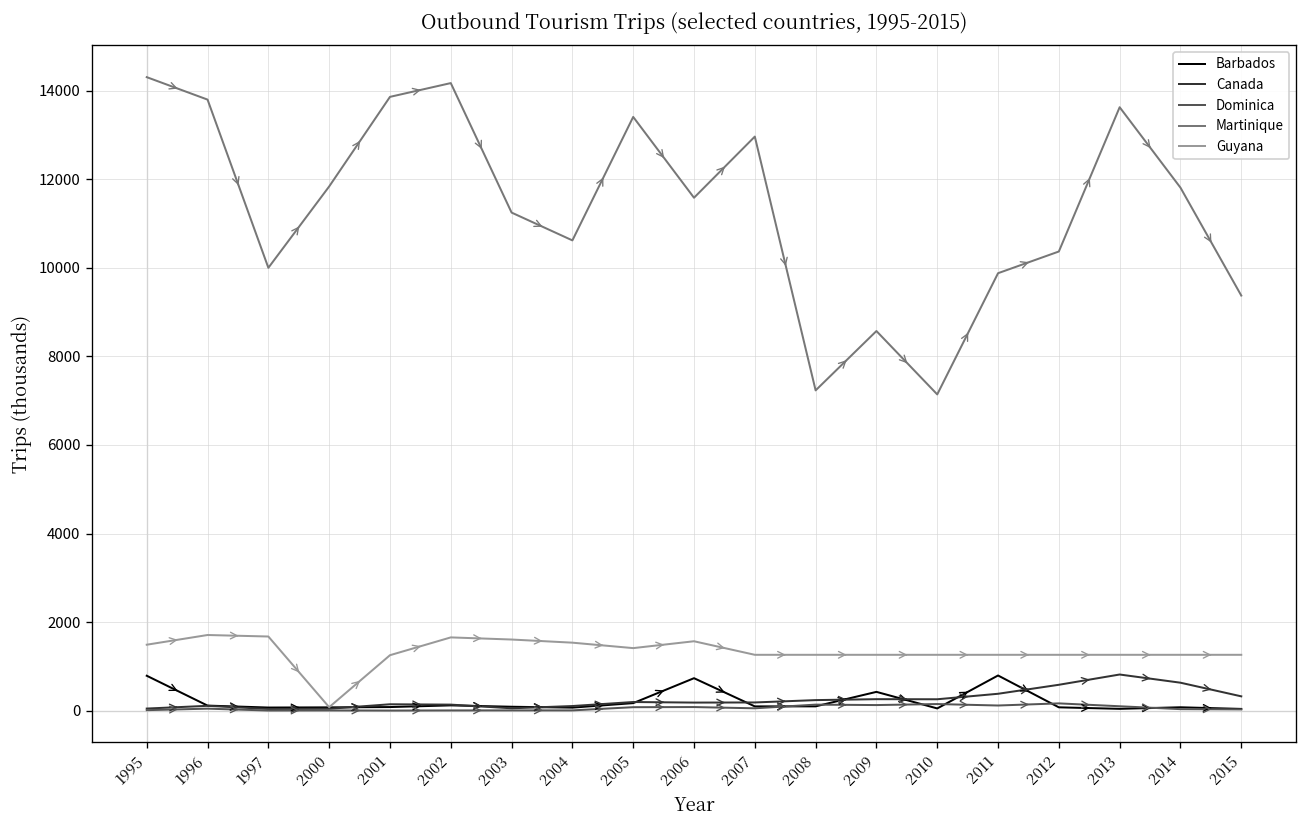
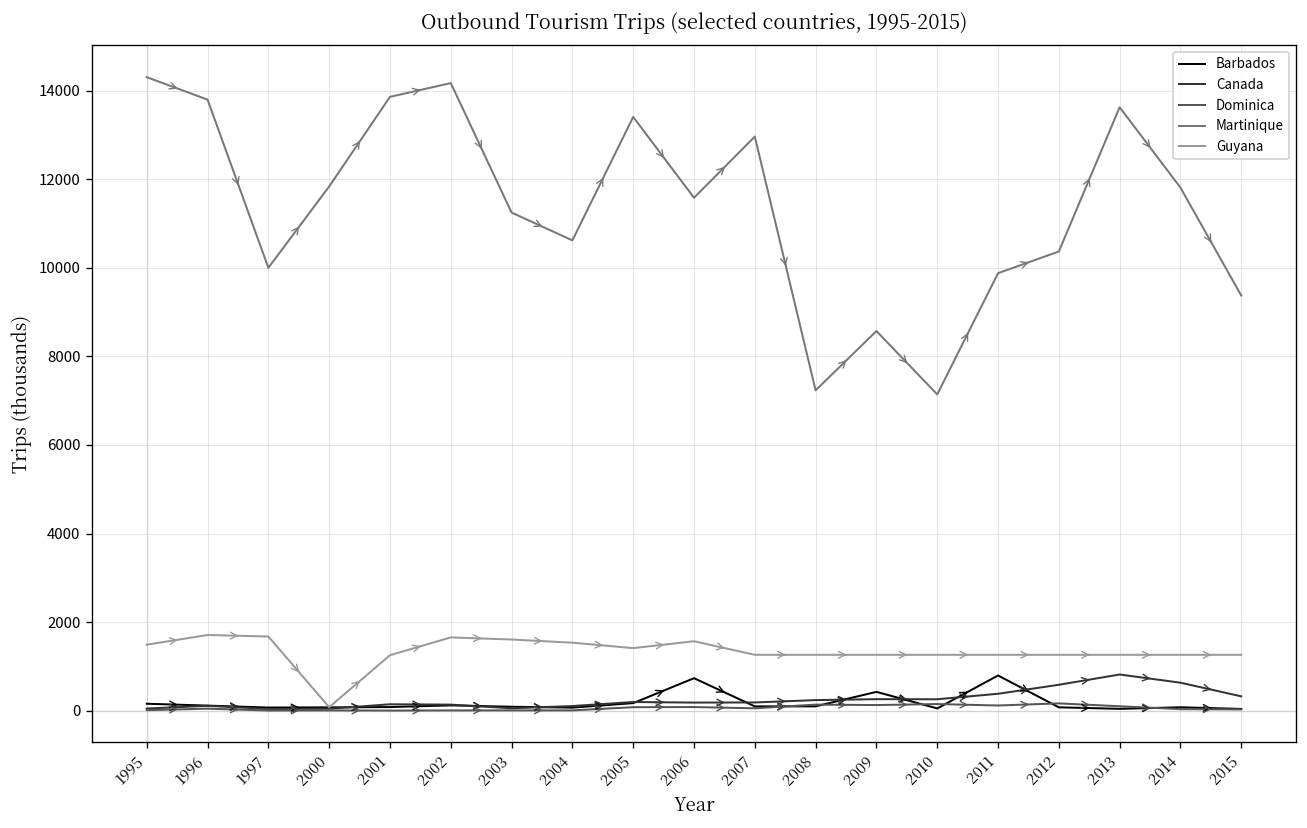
Barbados, 1995: 800 -> 200
